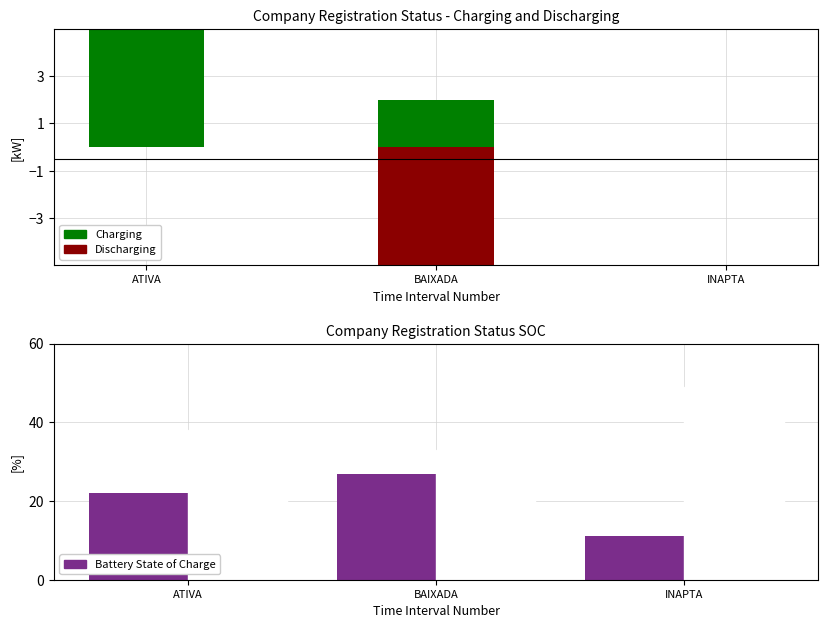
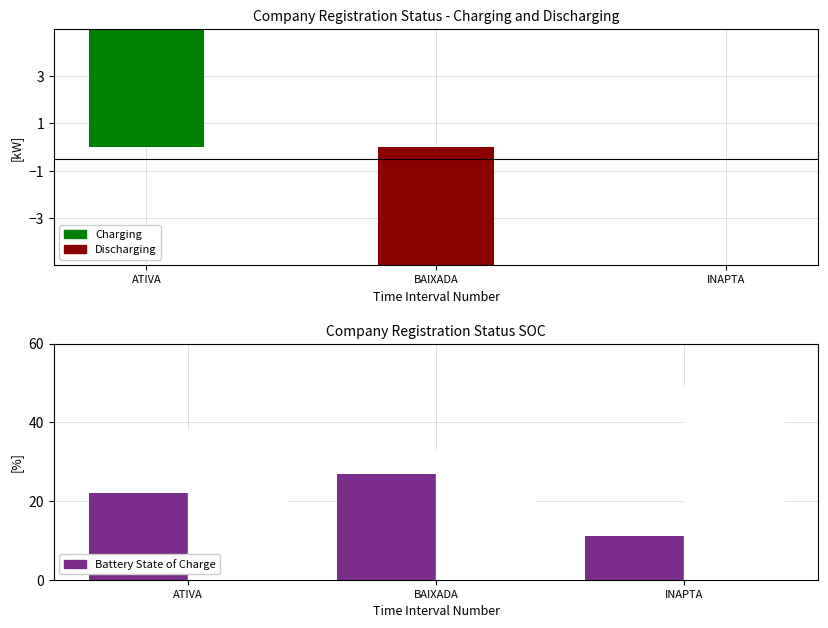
Company Registration Status - Charging and Discharging, Charging, BAIXADA: 2 -> 0
